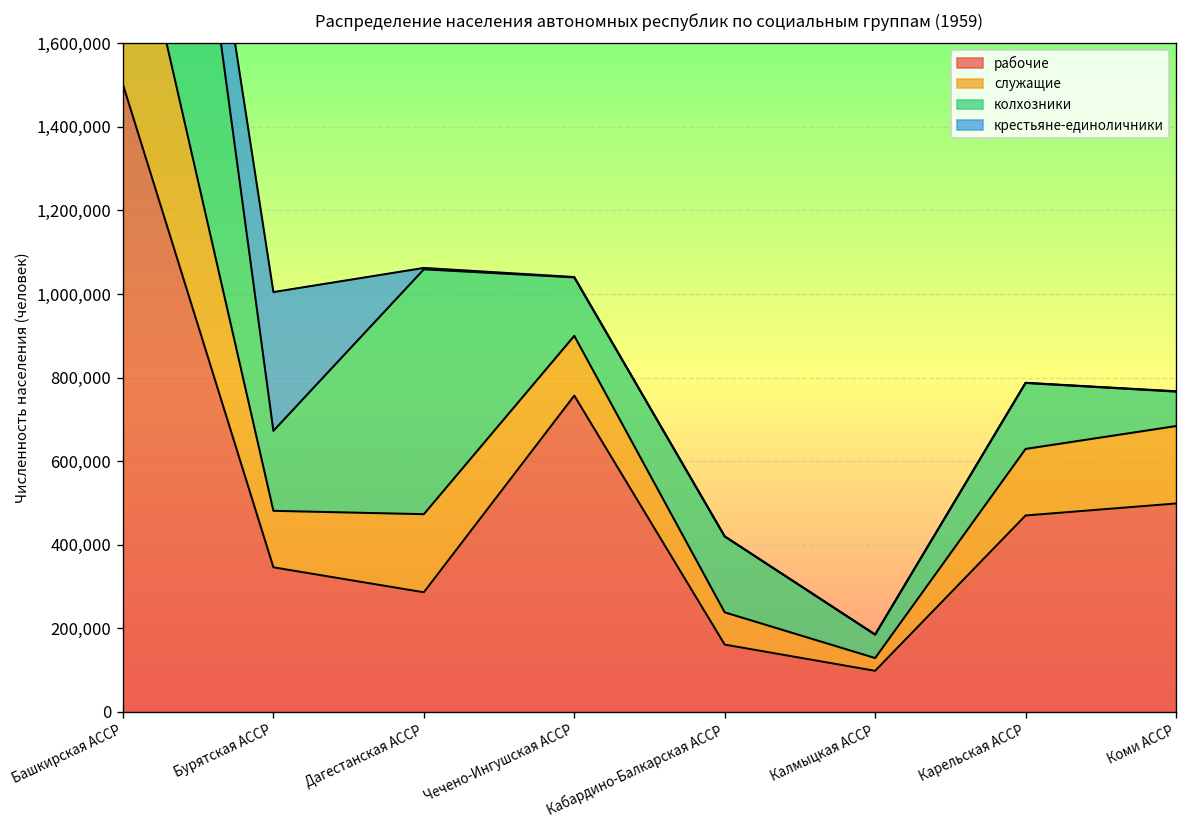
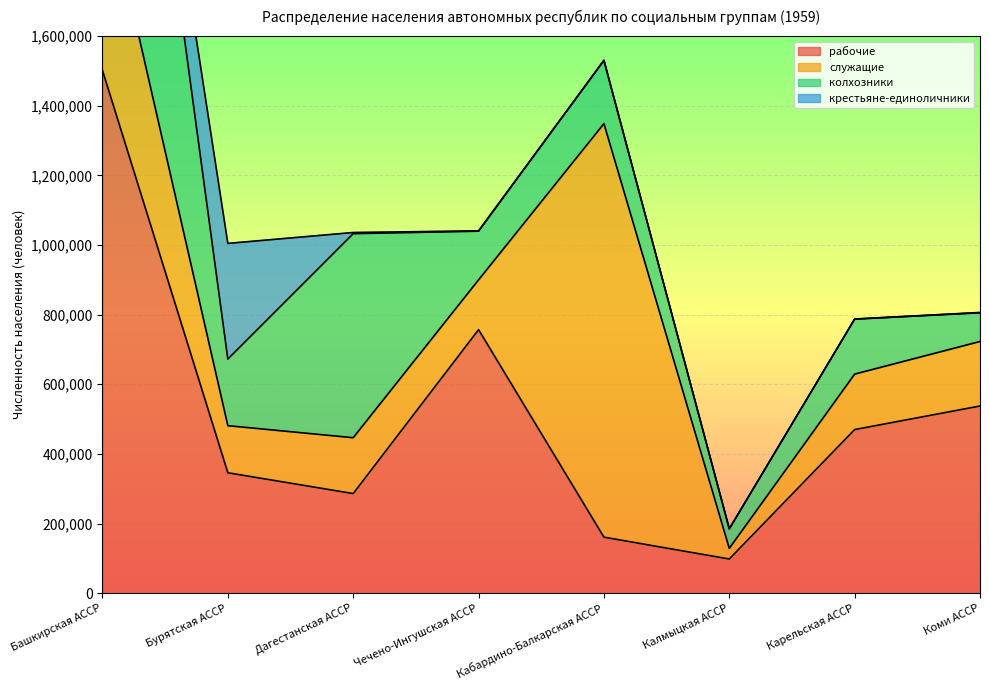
служащие, Дагестанская АССР: 190,000 -> 160,000
служащие, Кабардино-Балкарская АССР: 80,000 -> 1,190,000
рабочие, Коми АССР: 500,000 -> 540,000
